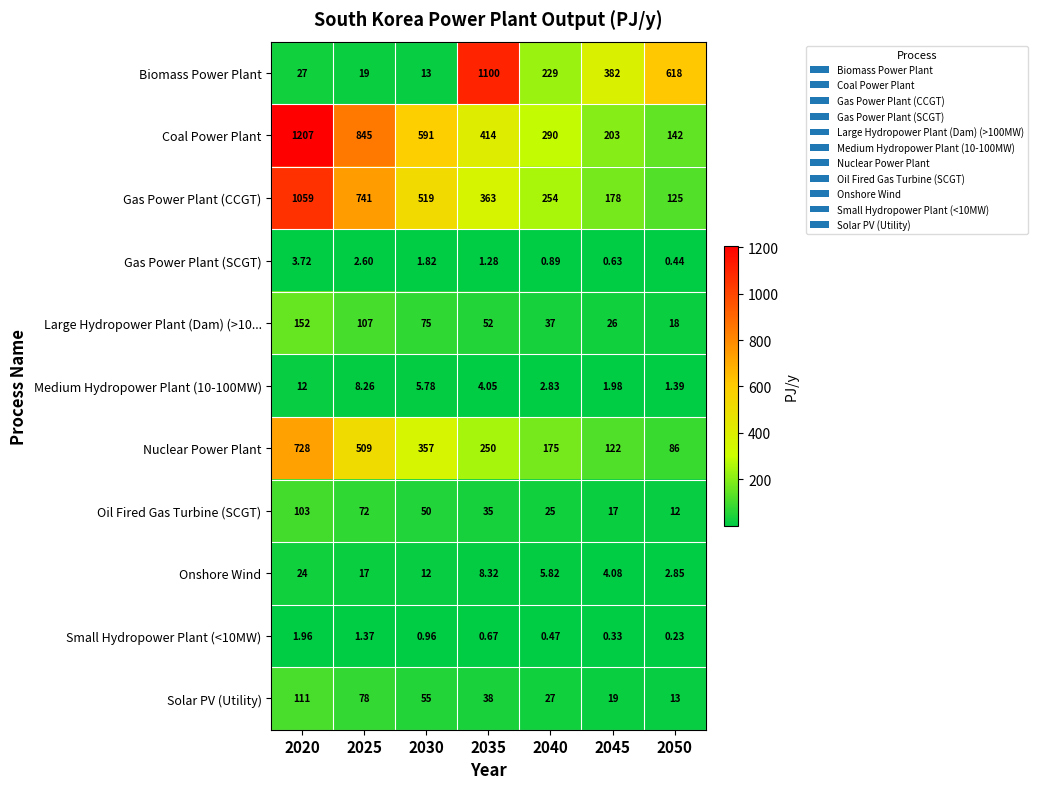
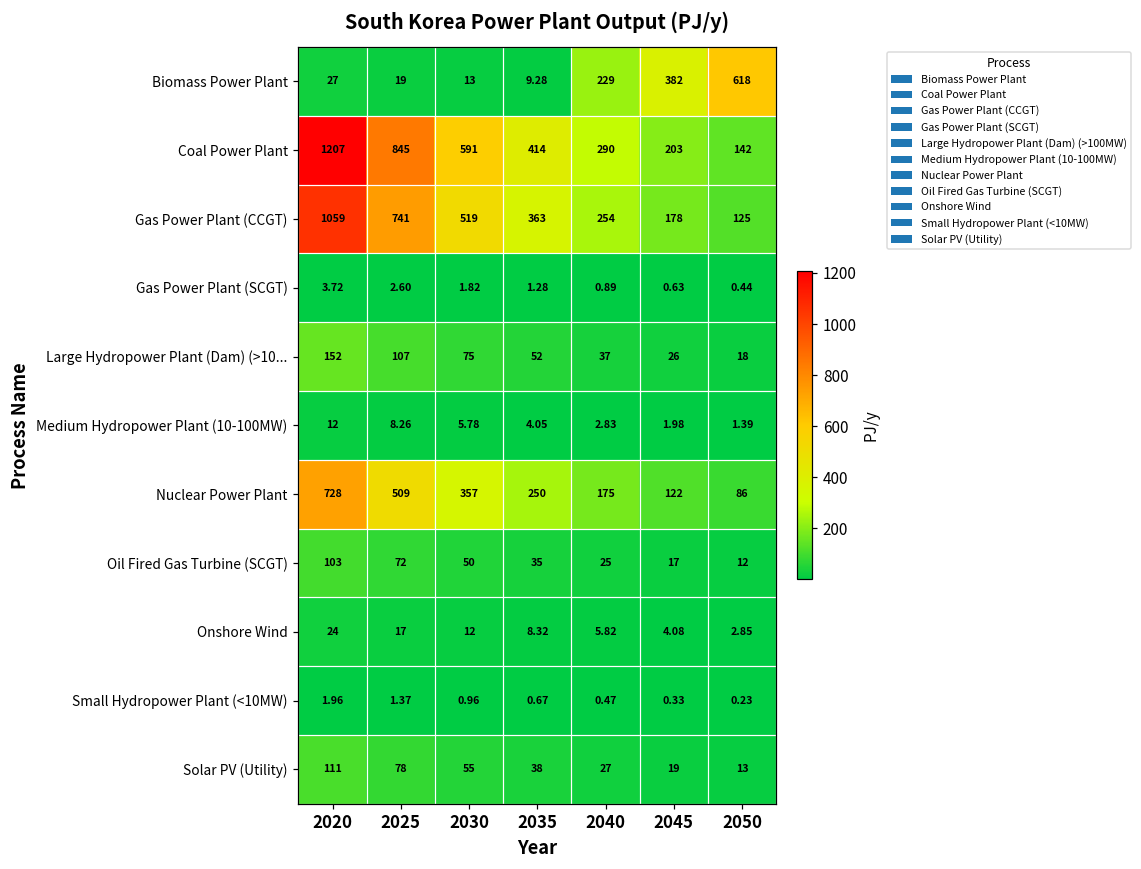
Biomass Power Plant, 2035: 1100 -> 9.28
